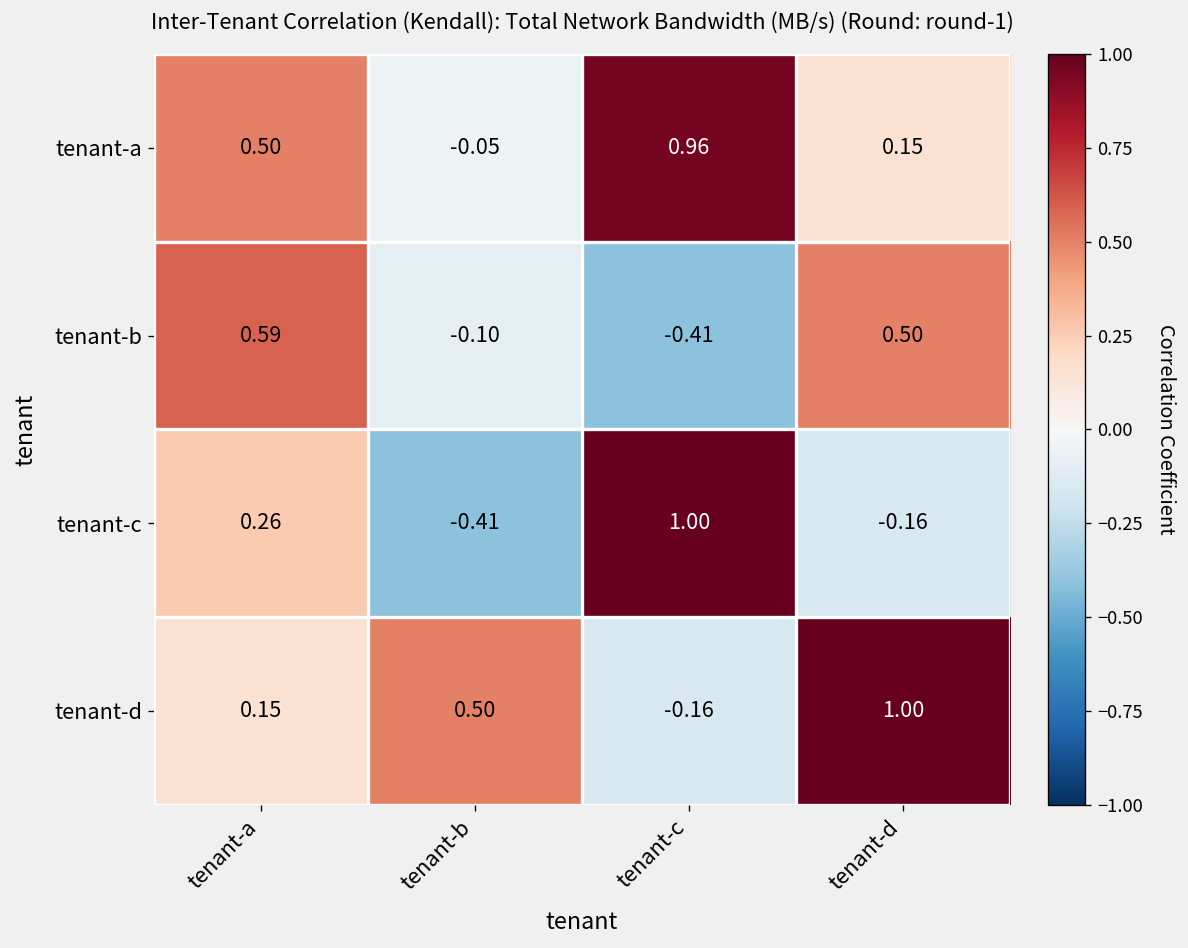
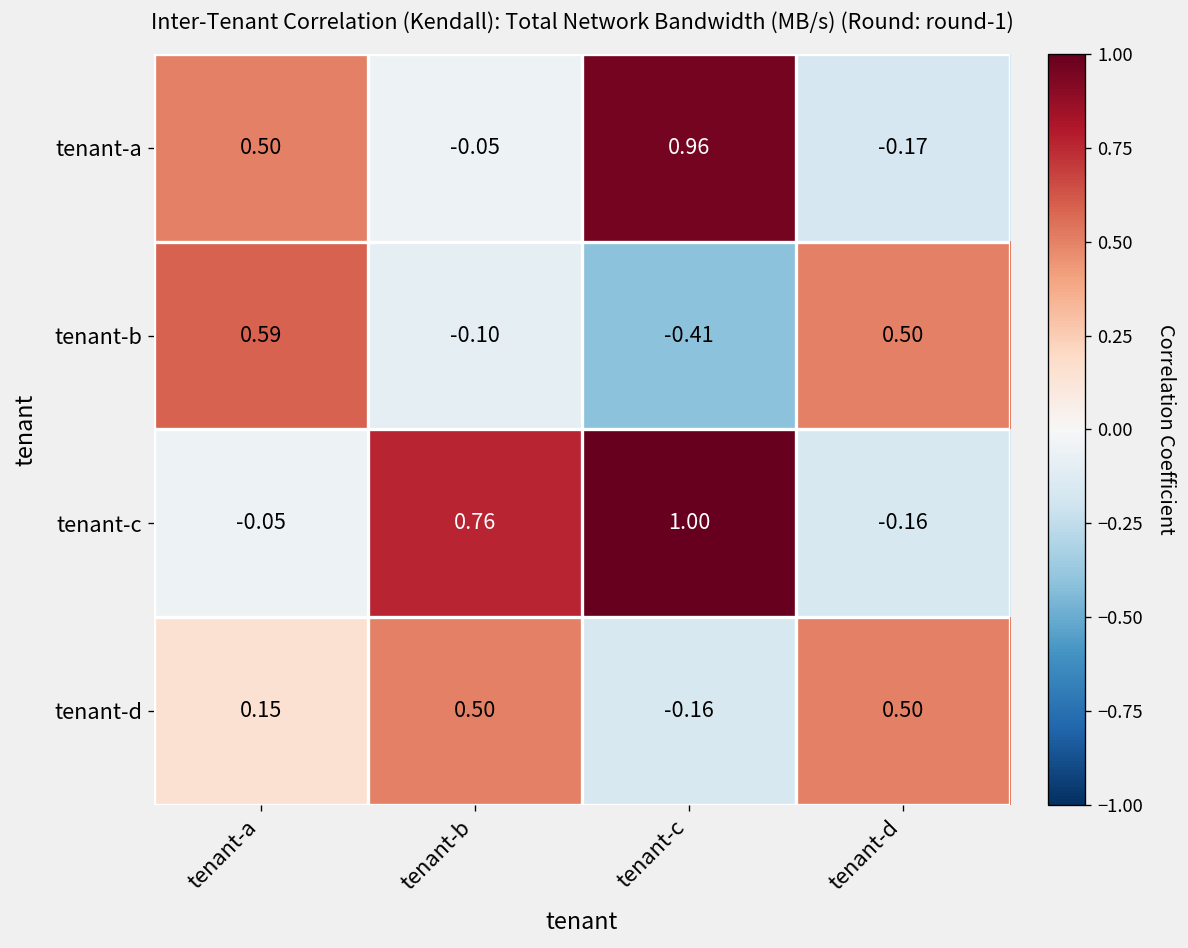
tenant-a, tenant-d: 0.15 -> -0.17
tenant-c, tenant-a: 0.26 -> -0.05
tenant-c, tenant-b: -0.41 -> 0.76
tenant-d, tenant-d: 1.00 -> 0.50
